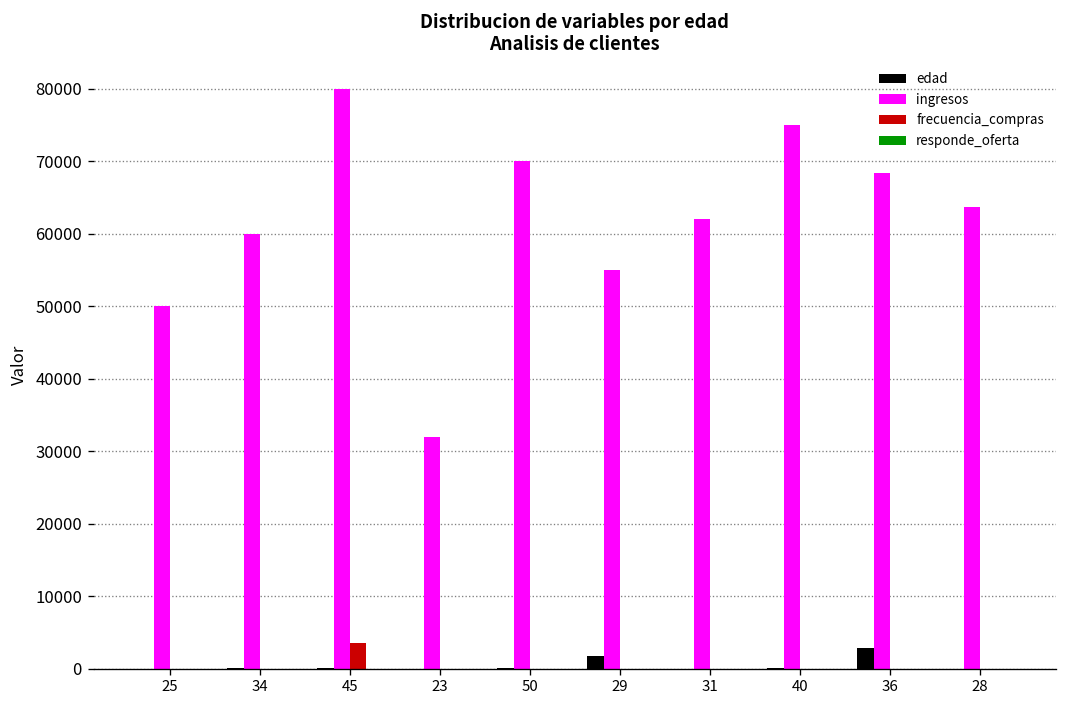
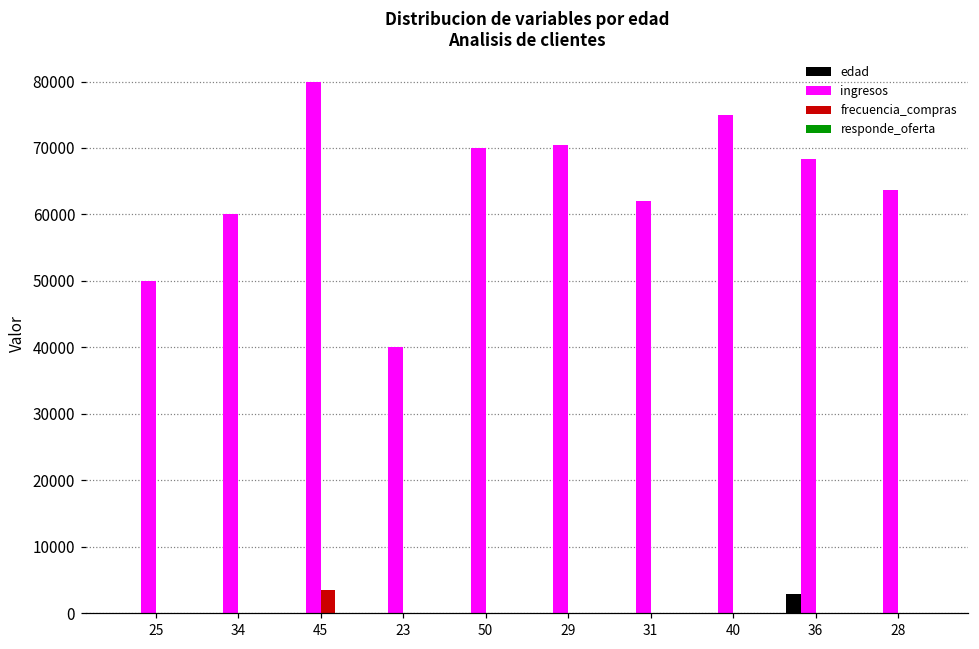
ingresos, 23: 32000 -> 40000
edad, 29: 2000 -> 0
ingresos, 29: 55000 -> 70000
